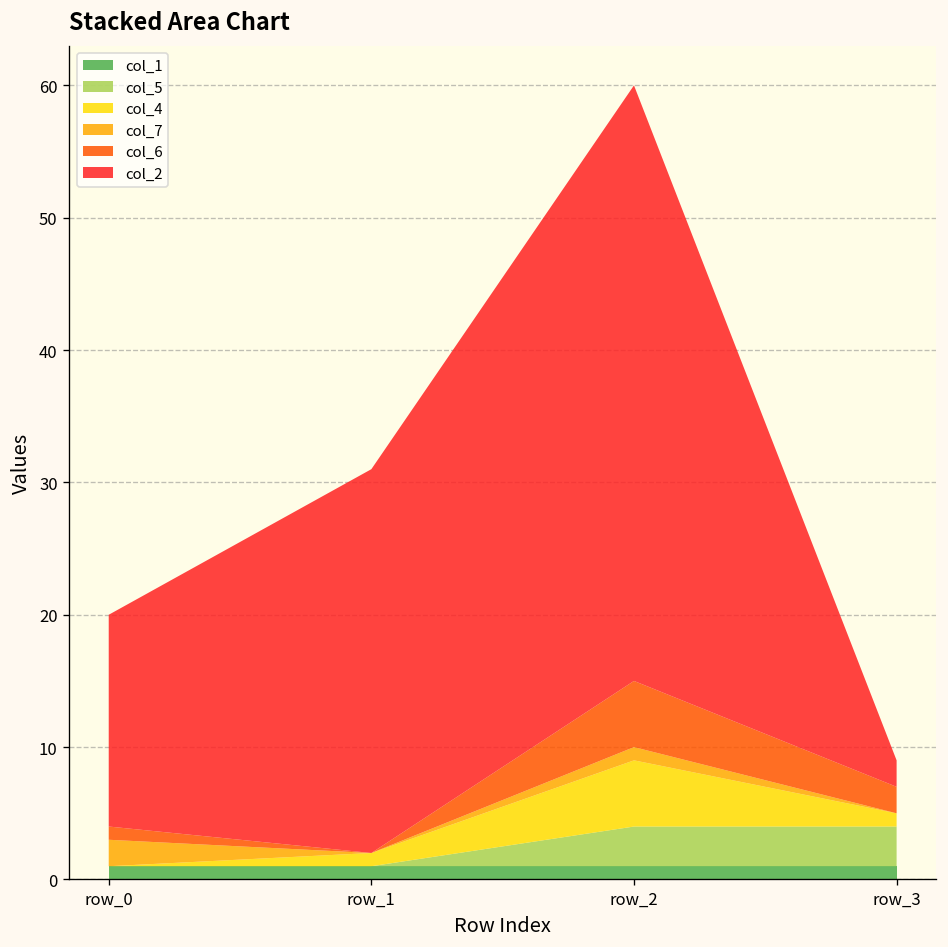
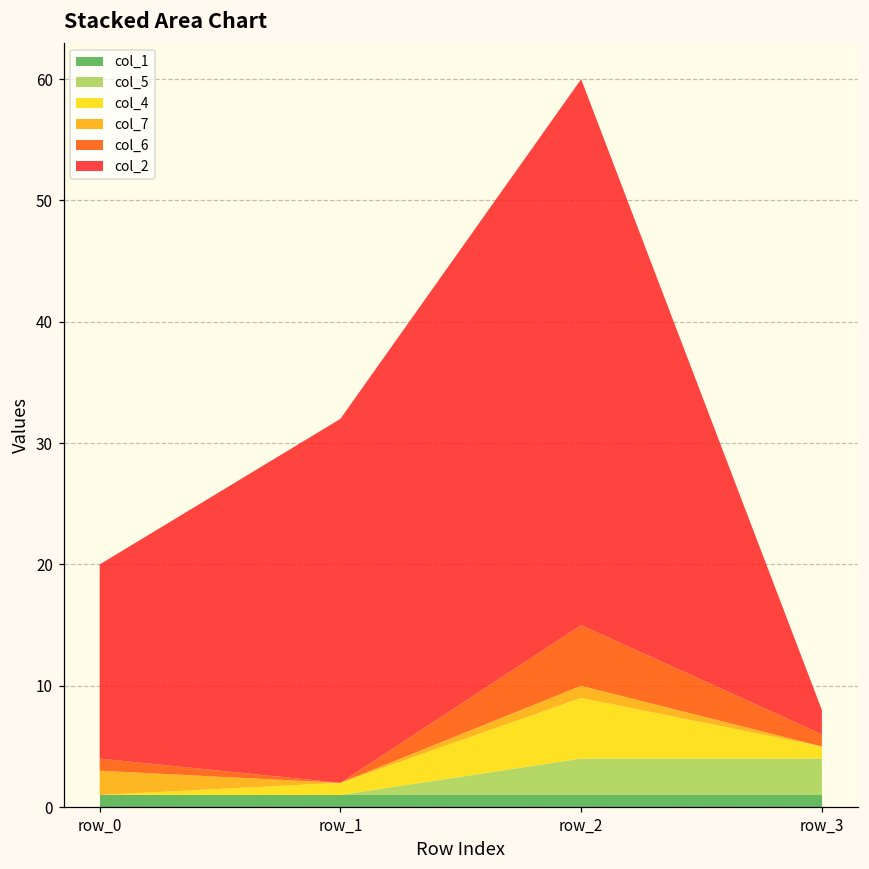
col_2, row_1: 29 -> 30
col_6, row_3: 2 -> 1
